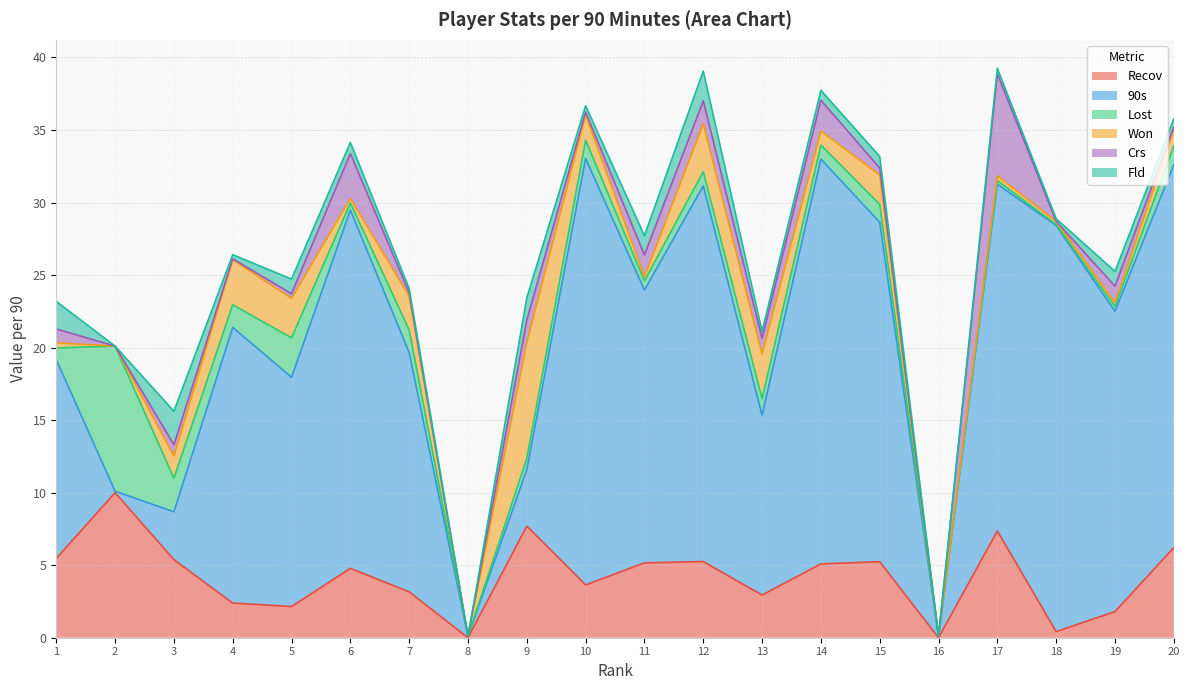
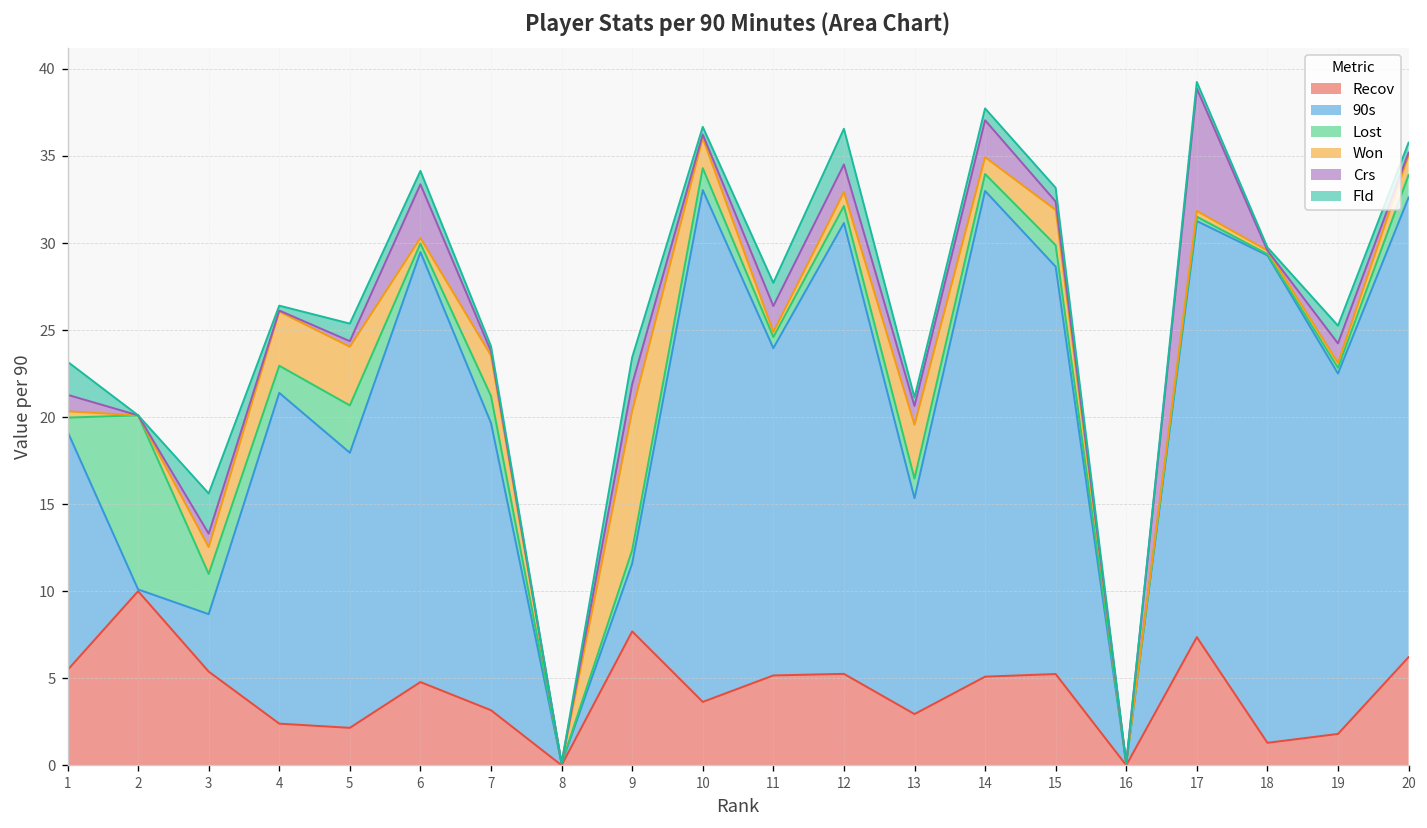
Won, 5: 2.7 -> 3.4
Won, 12: 3.3 -> 0.8
Recov, 18: 0.4 -> 1.3
